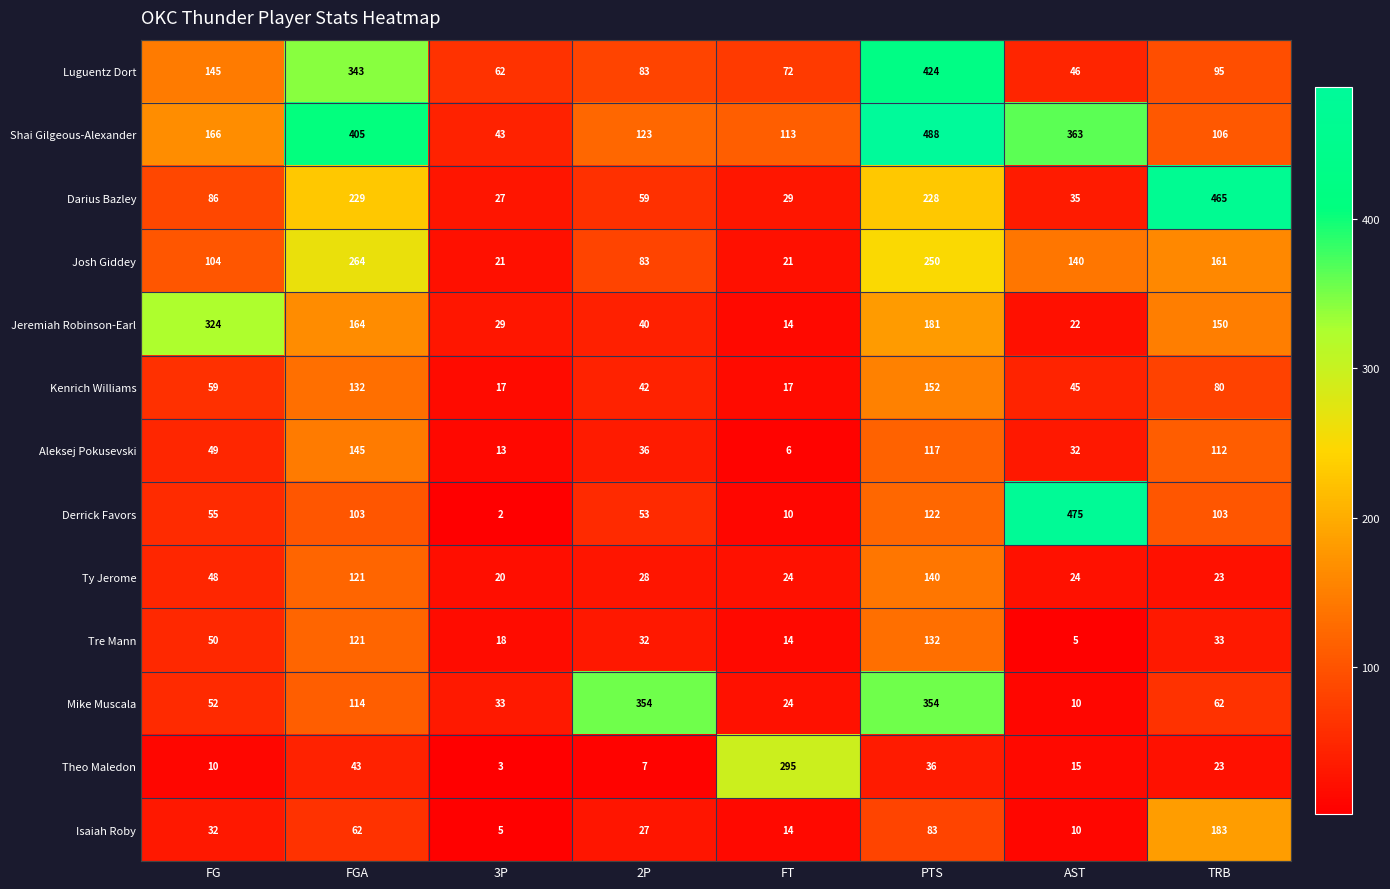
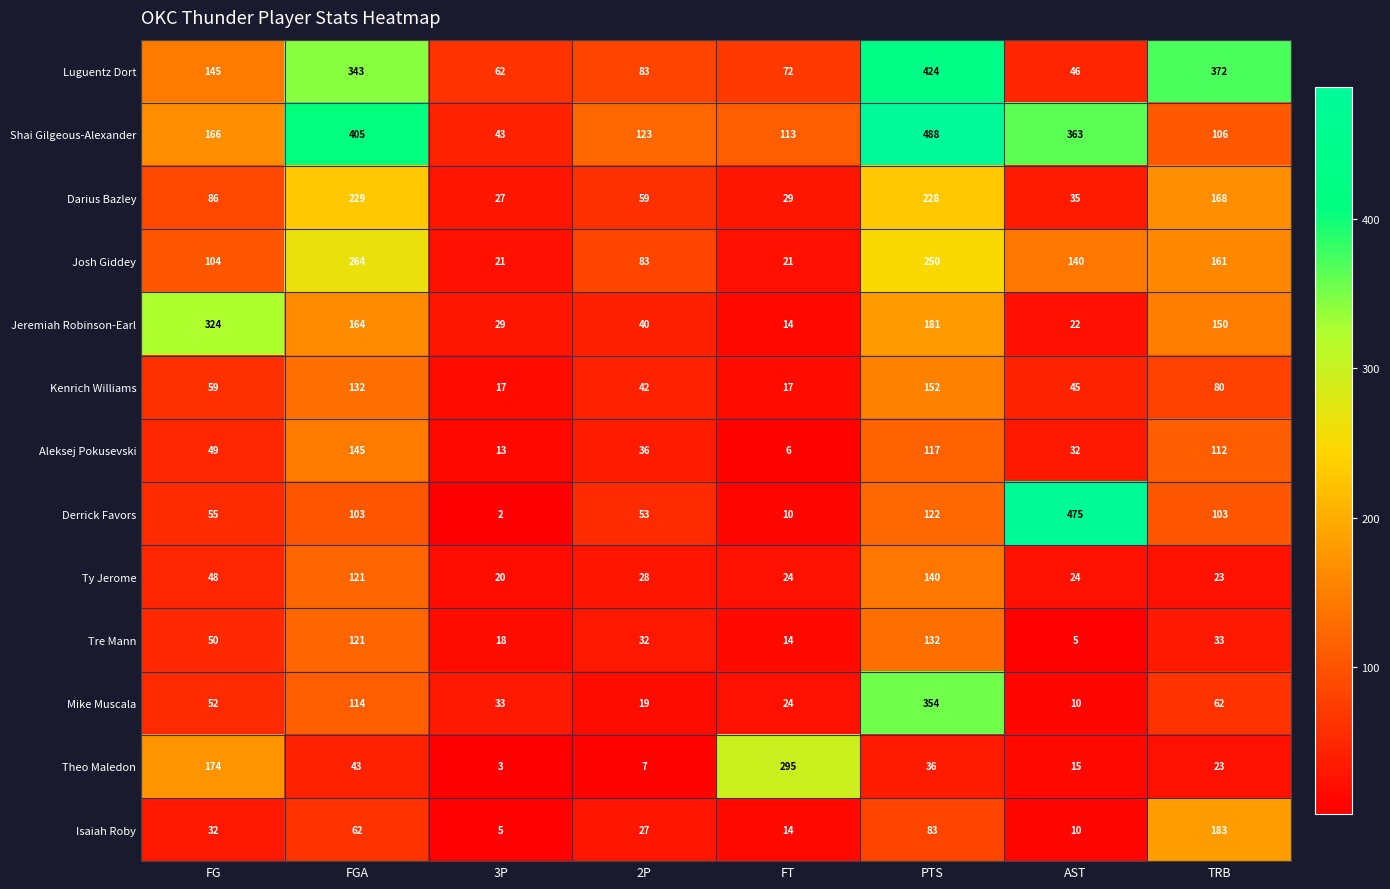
Luguentz Dort, TRB: 95 -> 372
Darius Bazley, TRB: 465 -> 168
Mike Muscala, 2P: 354 -> 19
Theo Maledon, FG: 10 -> 174
